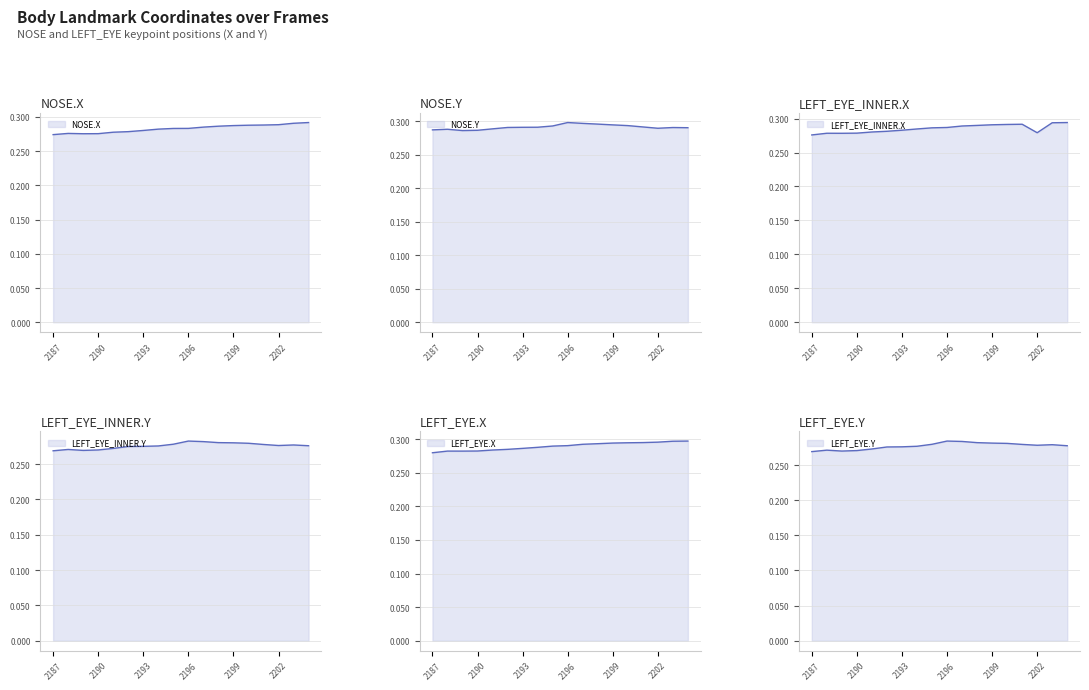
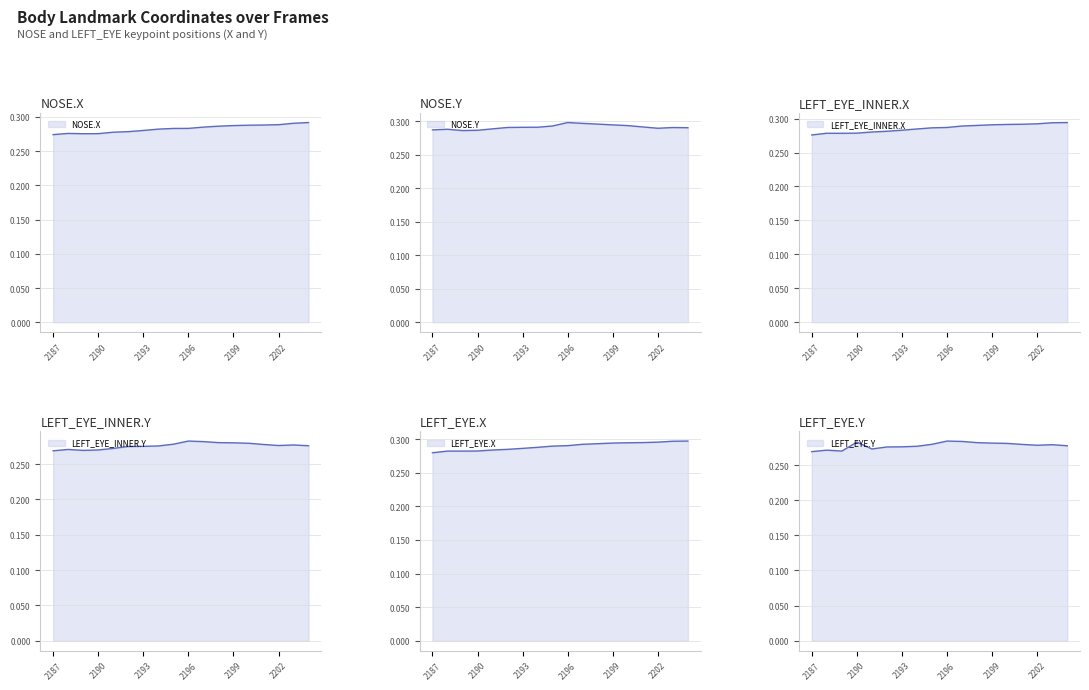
LEFT_EYE_INNER.X, 2202: 0.28 -> 0.29
LEFT_EYE.Y, 2190: 0.27 -> 0.28
